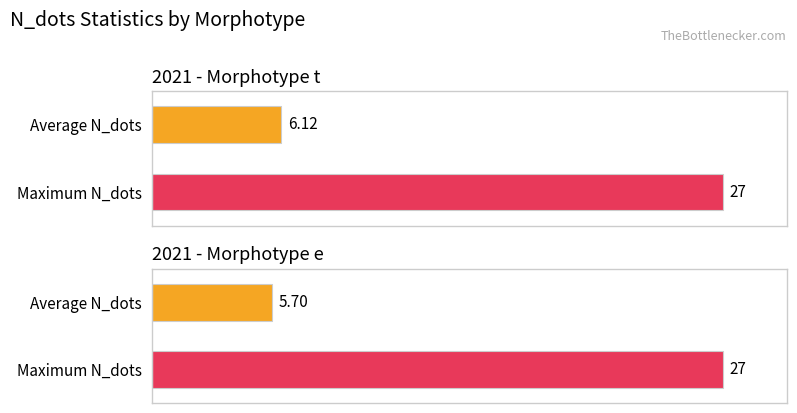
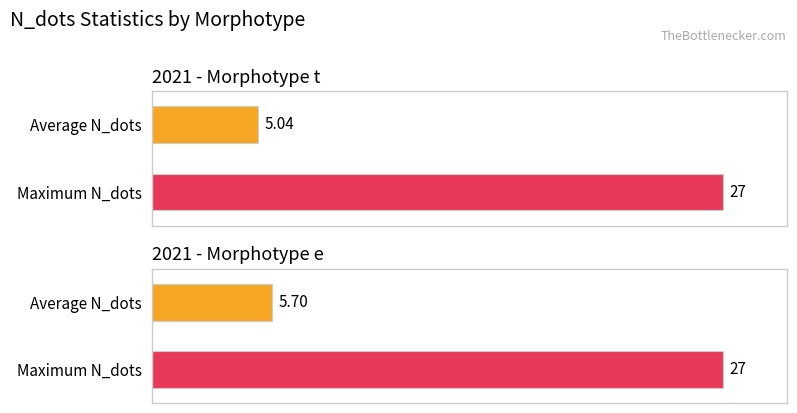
2021 - Morphotype t, Average N_dots: 6.12 -> 5.04
